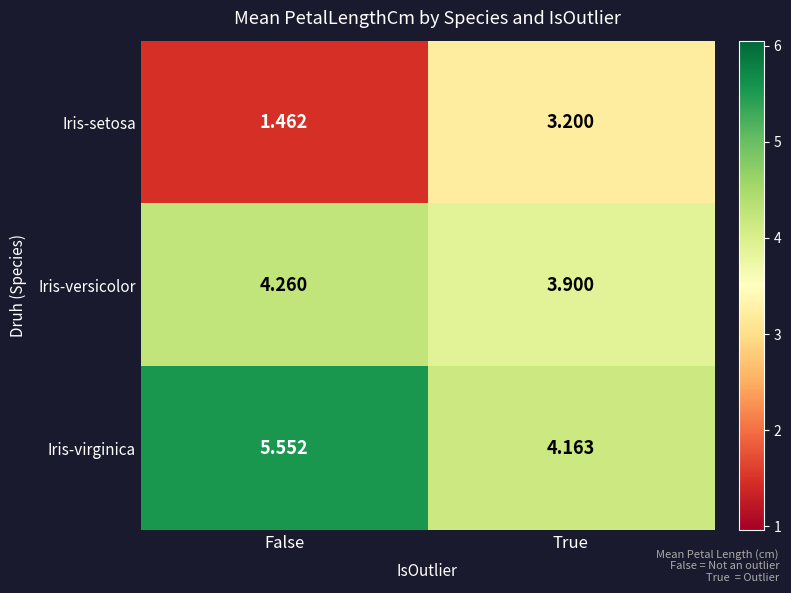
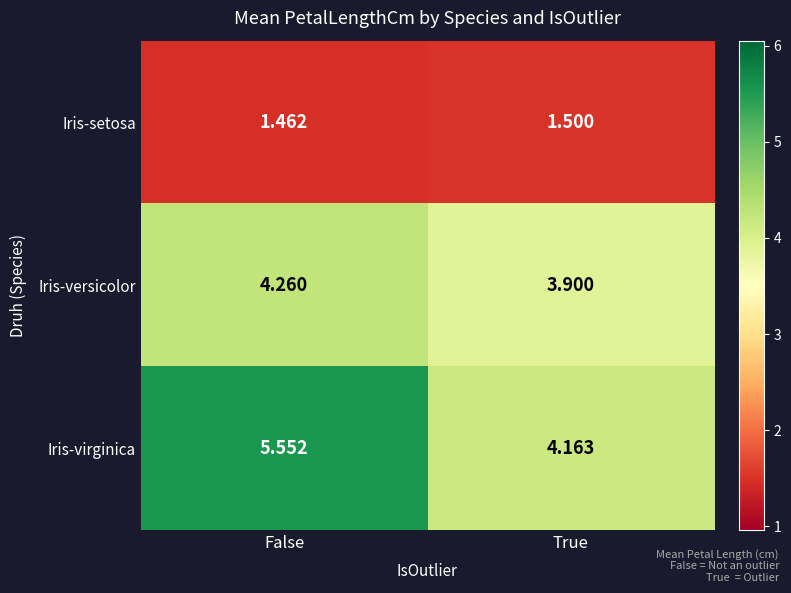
Iris-setosa, True: 3.200 -> 1.500
